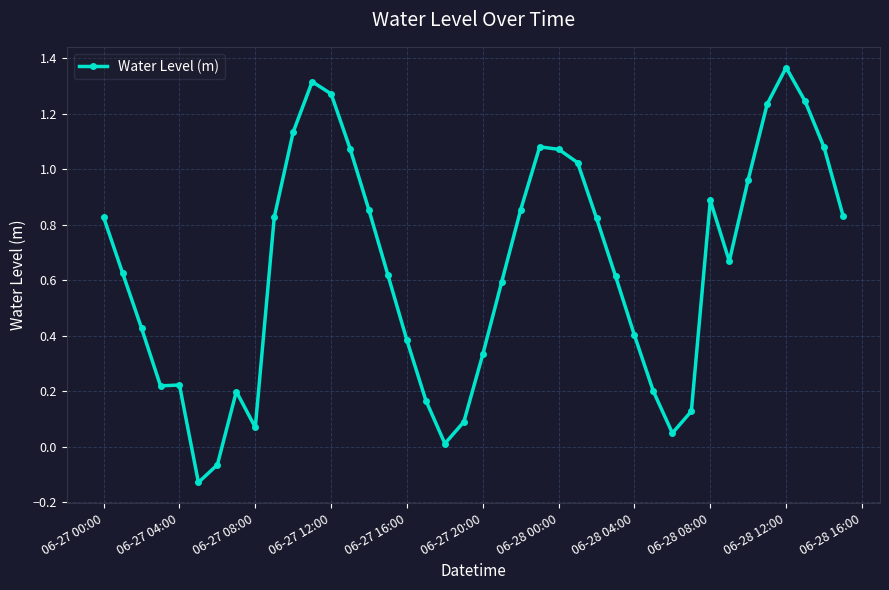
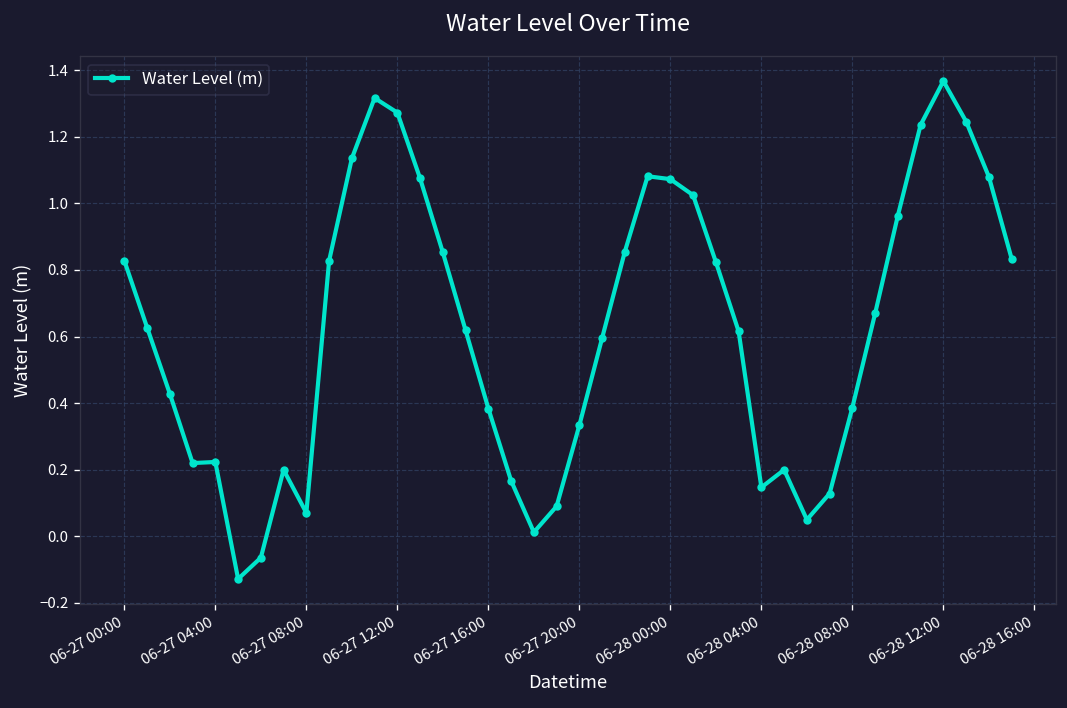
06-28 04:00: 0.40 -> 0.15
06-28 08:00: 0.89 -> 0.39
